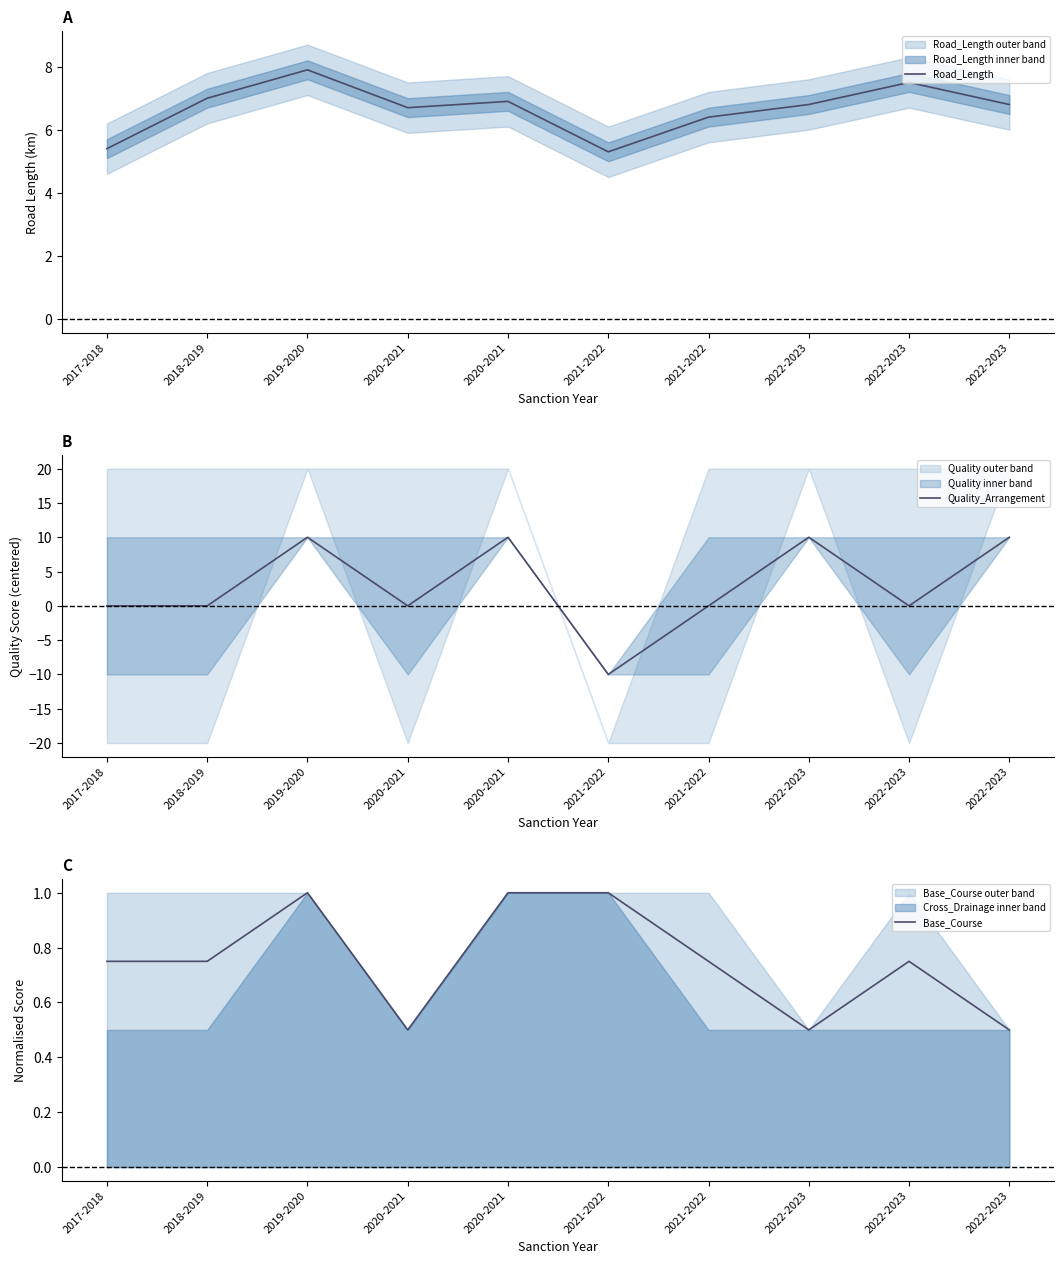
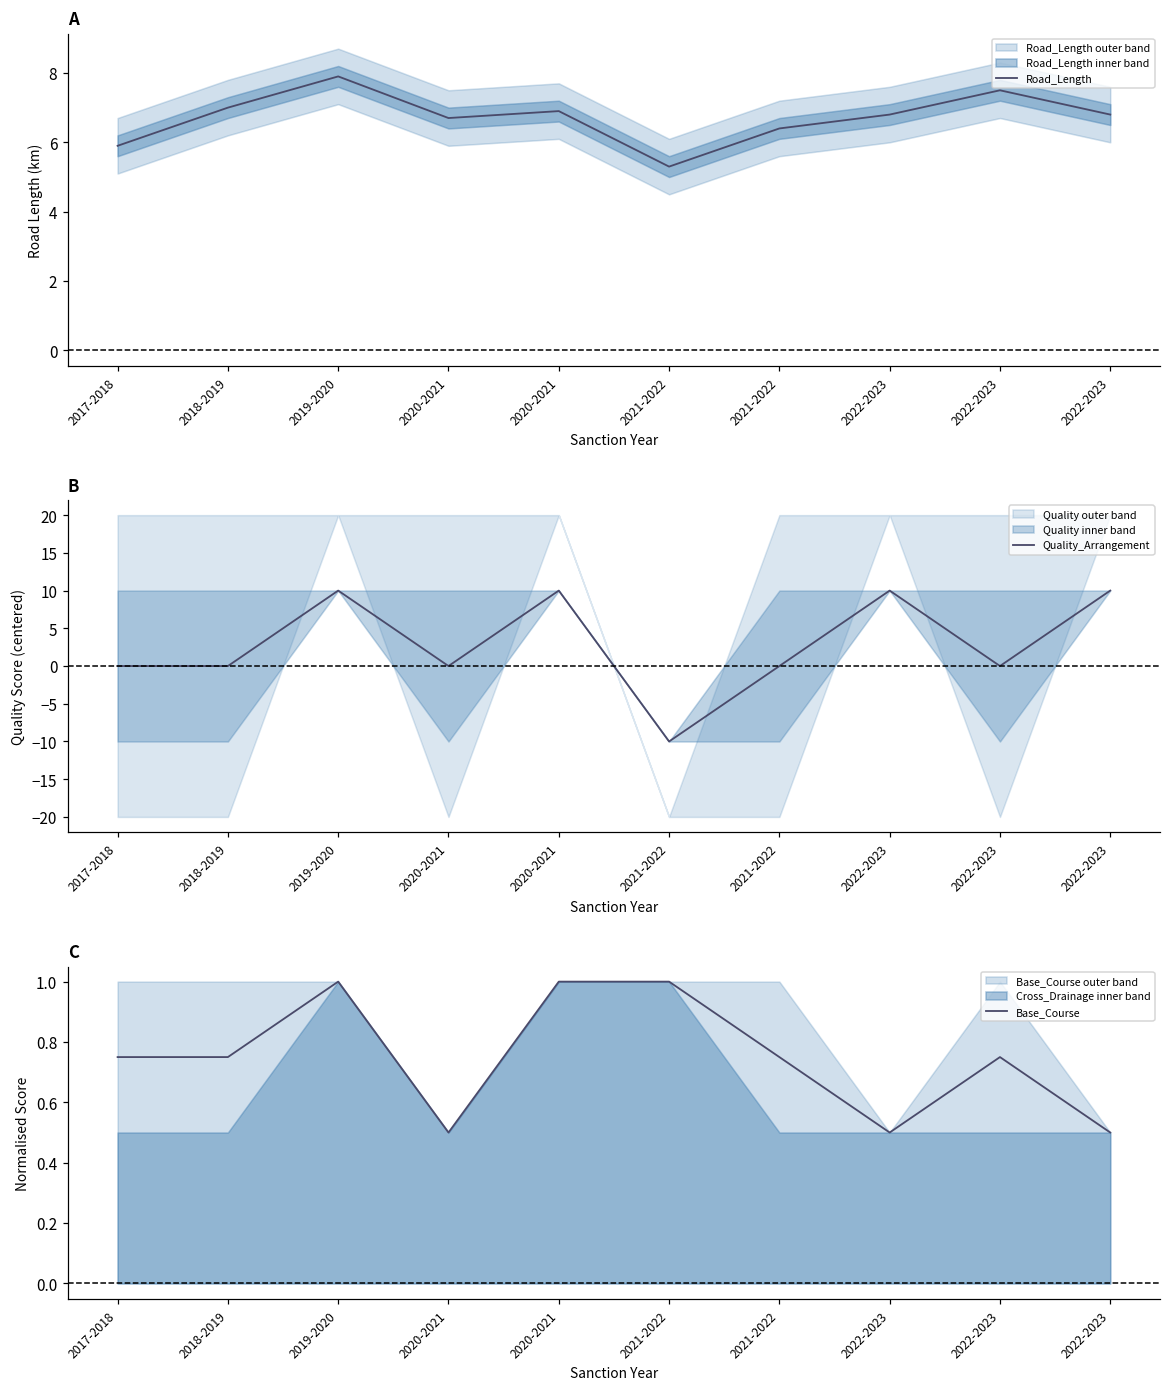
A, Road_Length, 2017-2018: 5.4 -> 5.9
